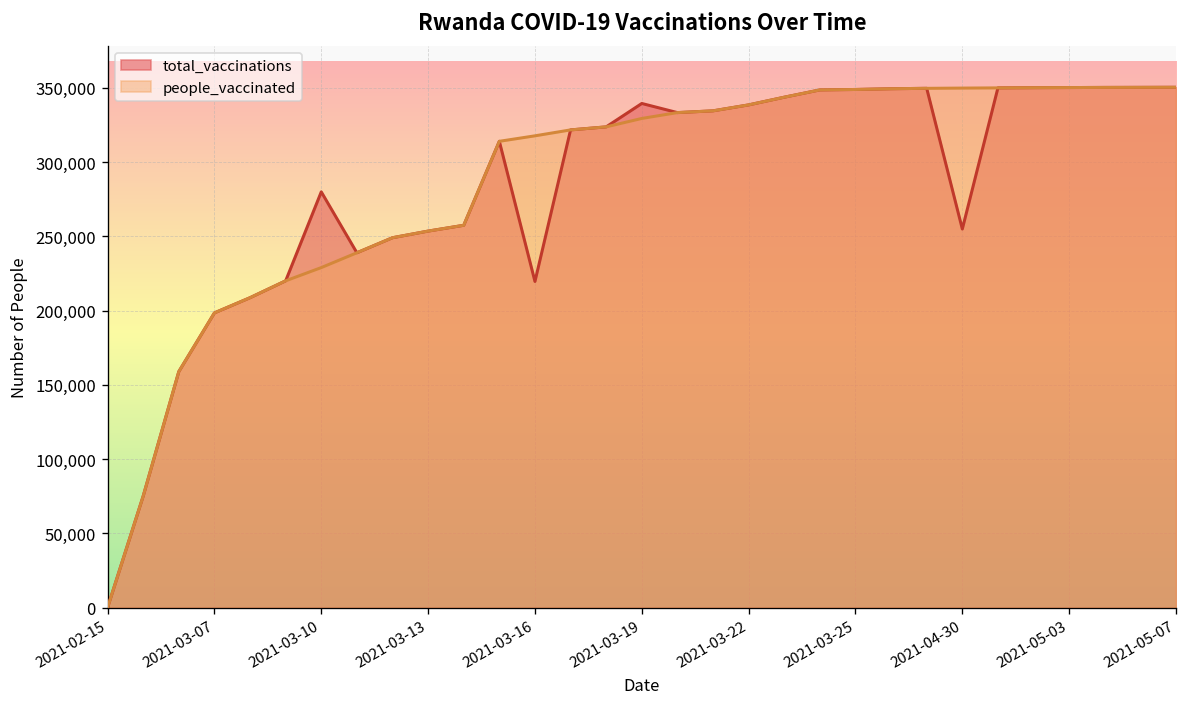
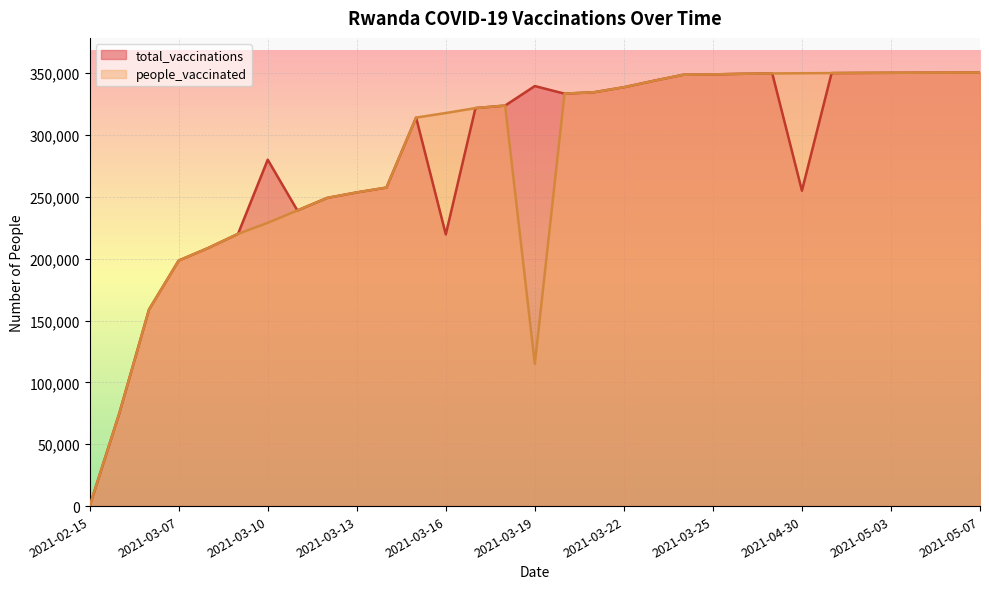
people_vaccinated, 2021-03-19: 329,000 -> 115,000
